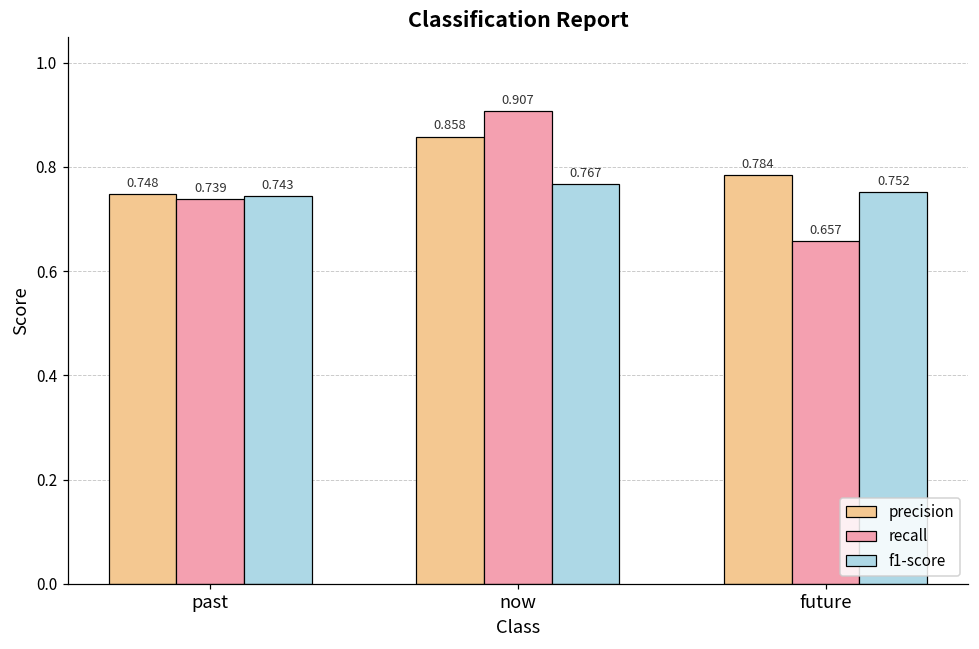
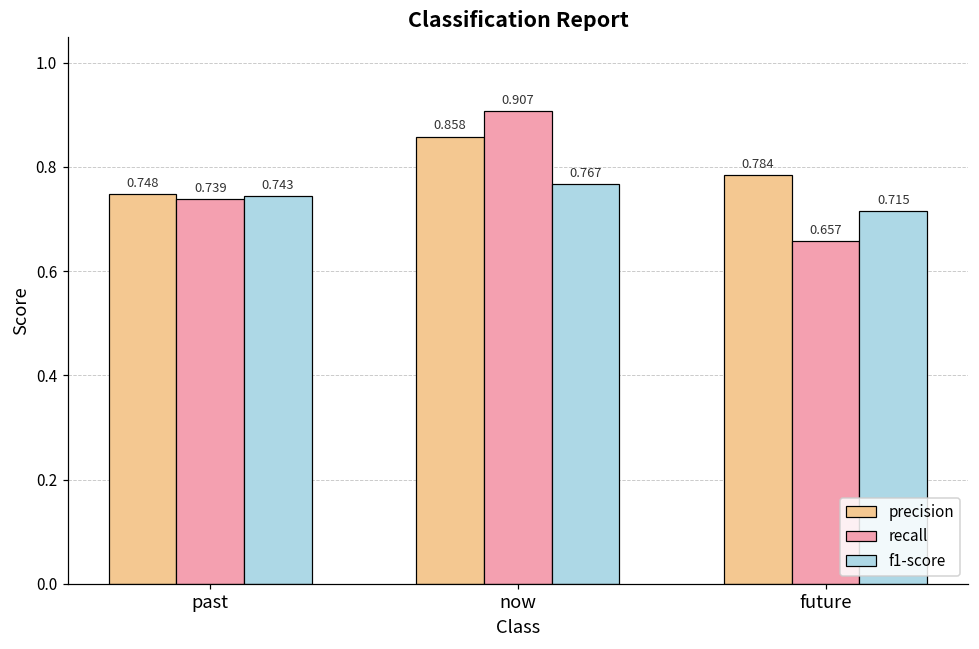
f1-score, future: 0.752 -> 0.715
